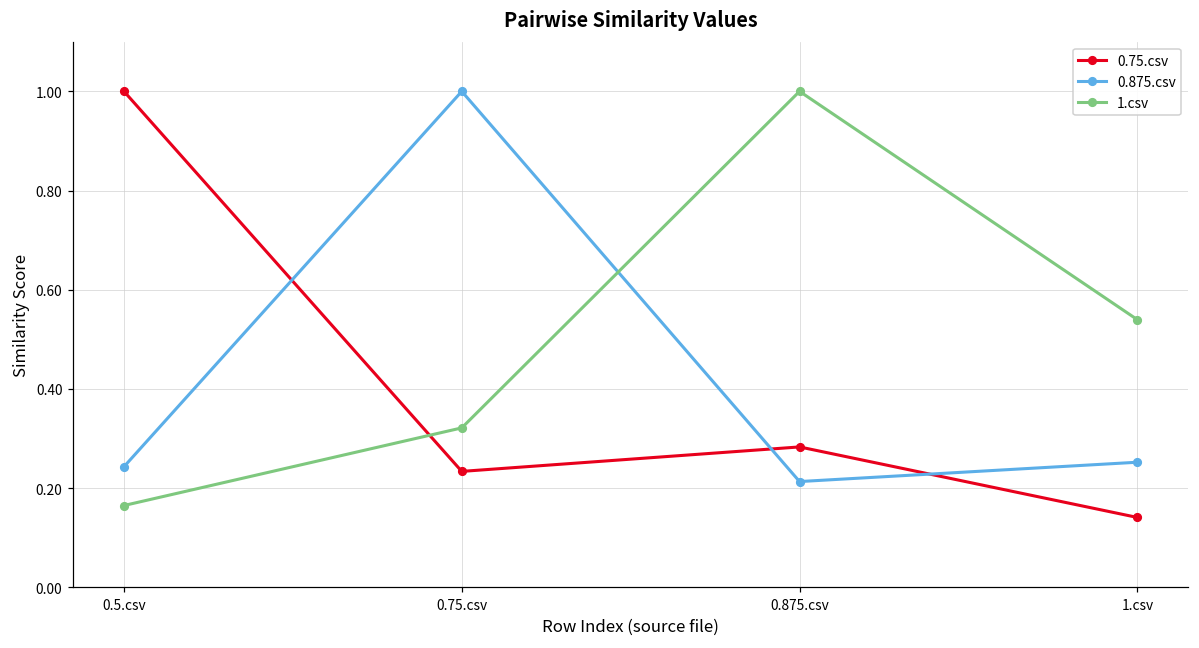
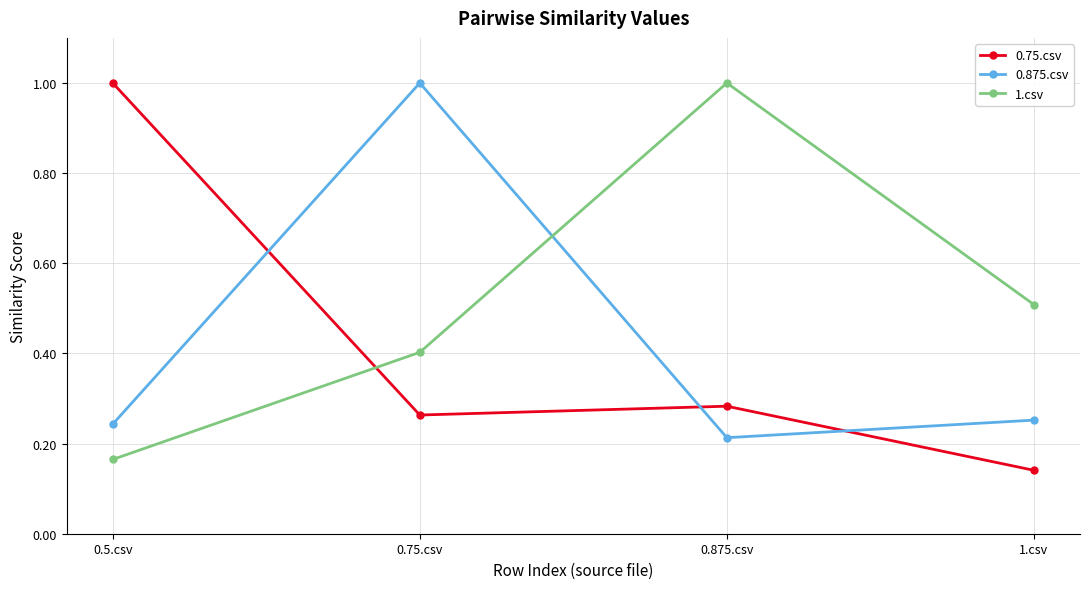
0.75.csv, 0.75.csv: 0.23 -> 0.26
1.csv, 0.75.csv: 0.32 -> 0.40
1.csv, 1.csv: 0.54 -> 0.51
